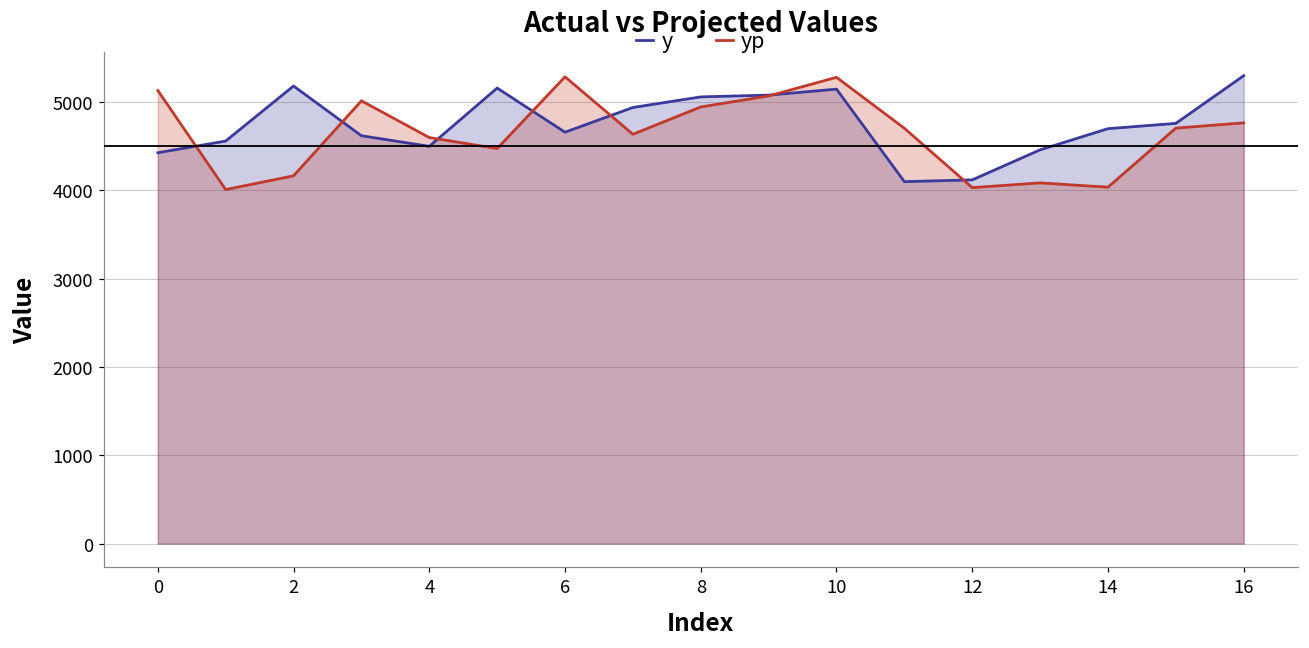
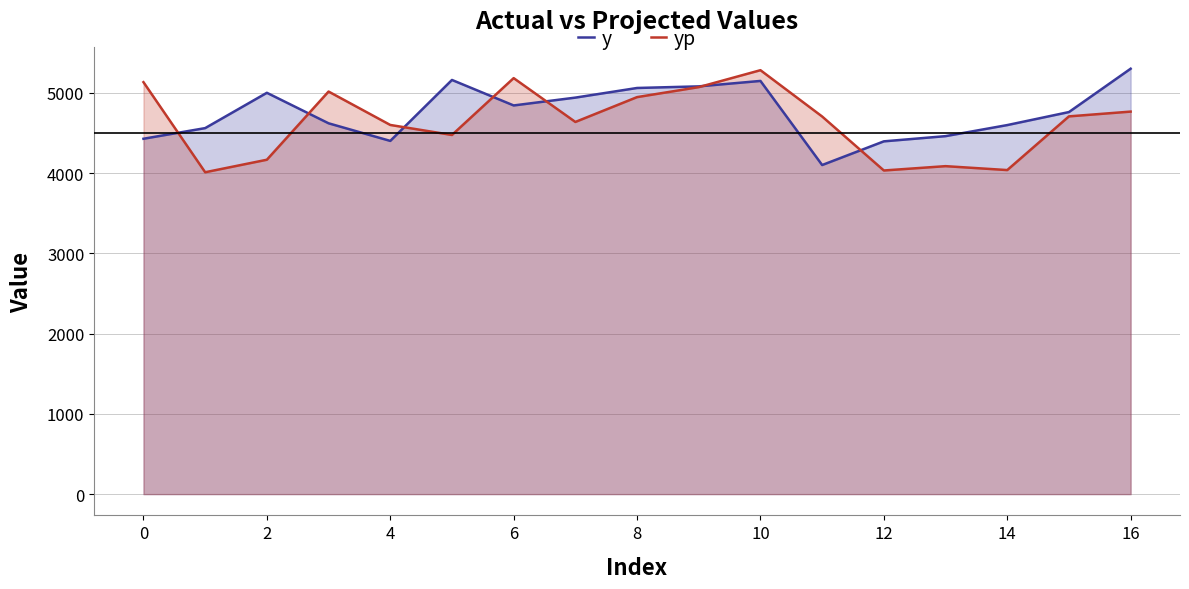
y, 2: 5200 -> 5000
y, 4: 4500 -> 4400
y, 6: 4700 -> 4800
yp, 6: 5300 -> 5200
y, 12: 4100 -> 4400
y, 14: 4700 -> 4600
